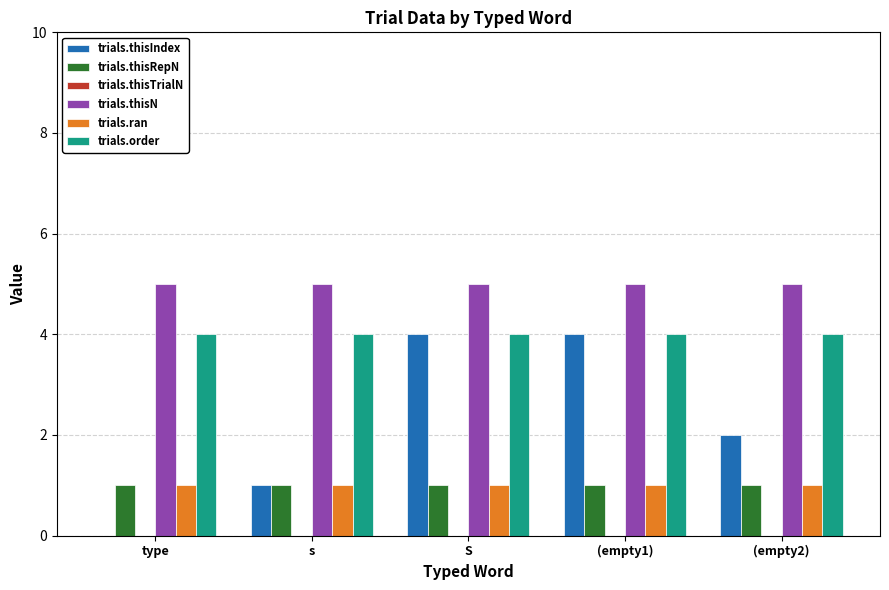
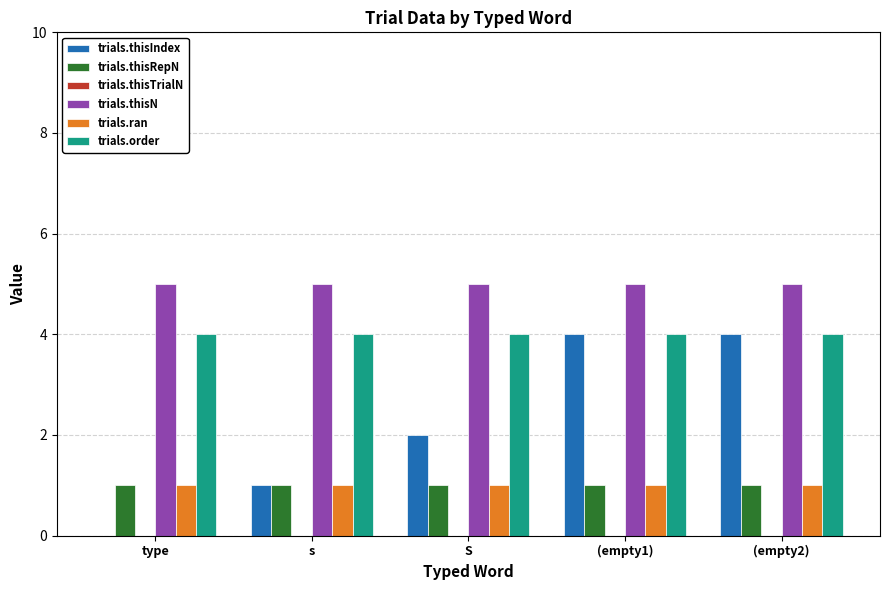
trials.thisIndex, S: 4 -> 2
trials.thisIndex, (empty2): 2 -> 4
